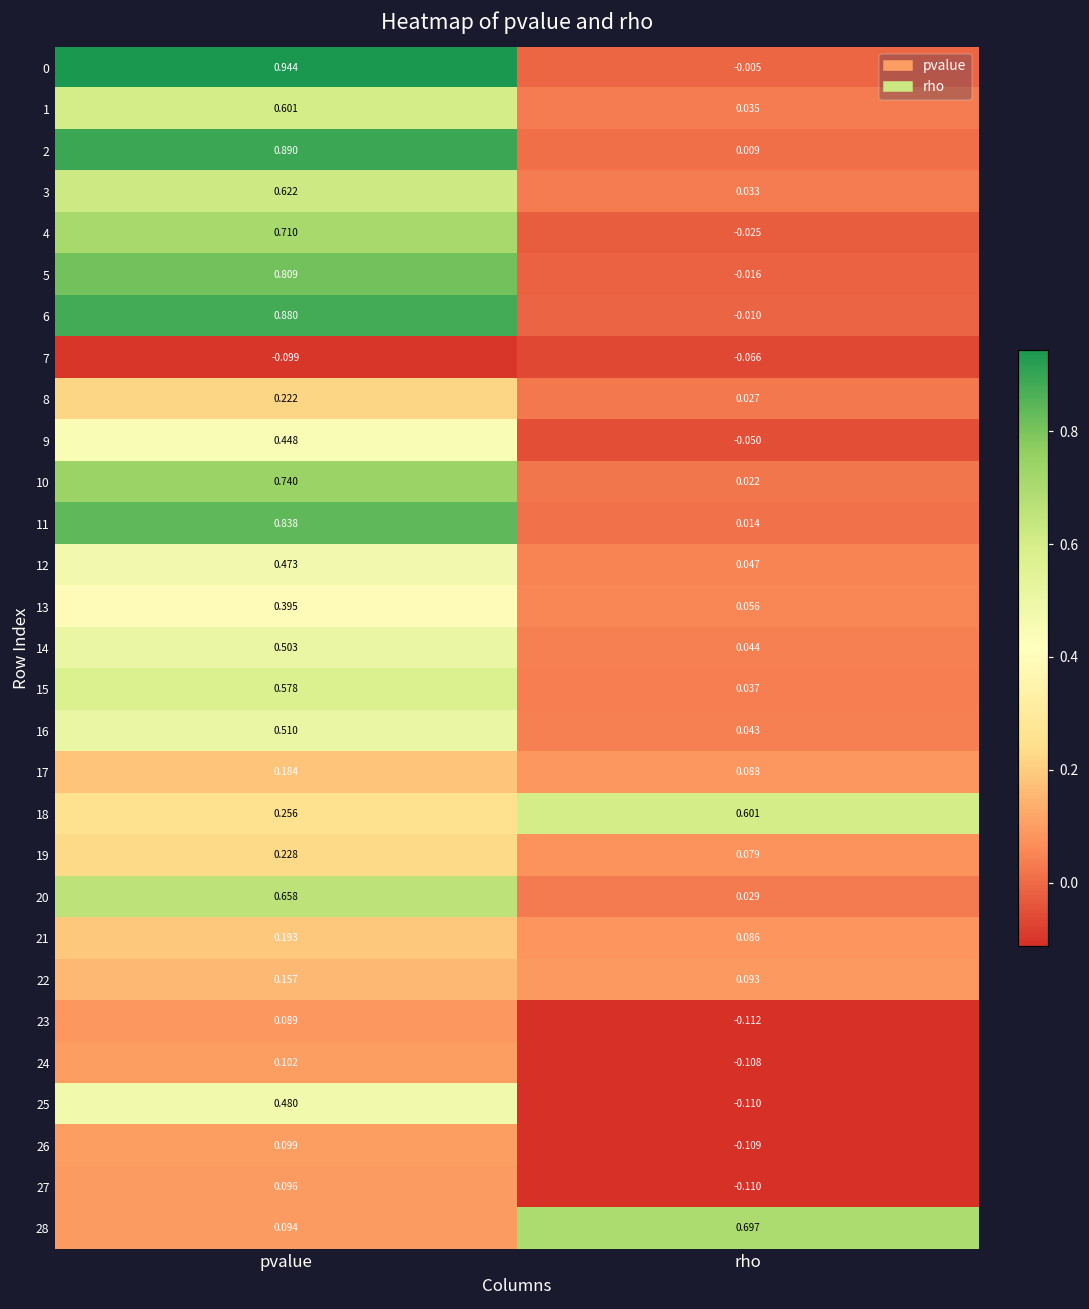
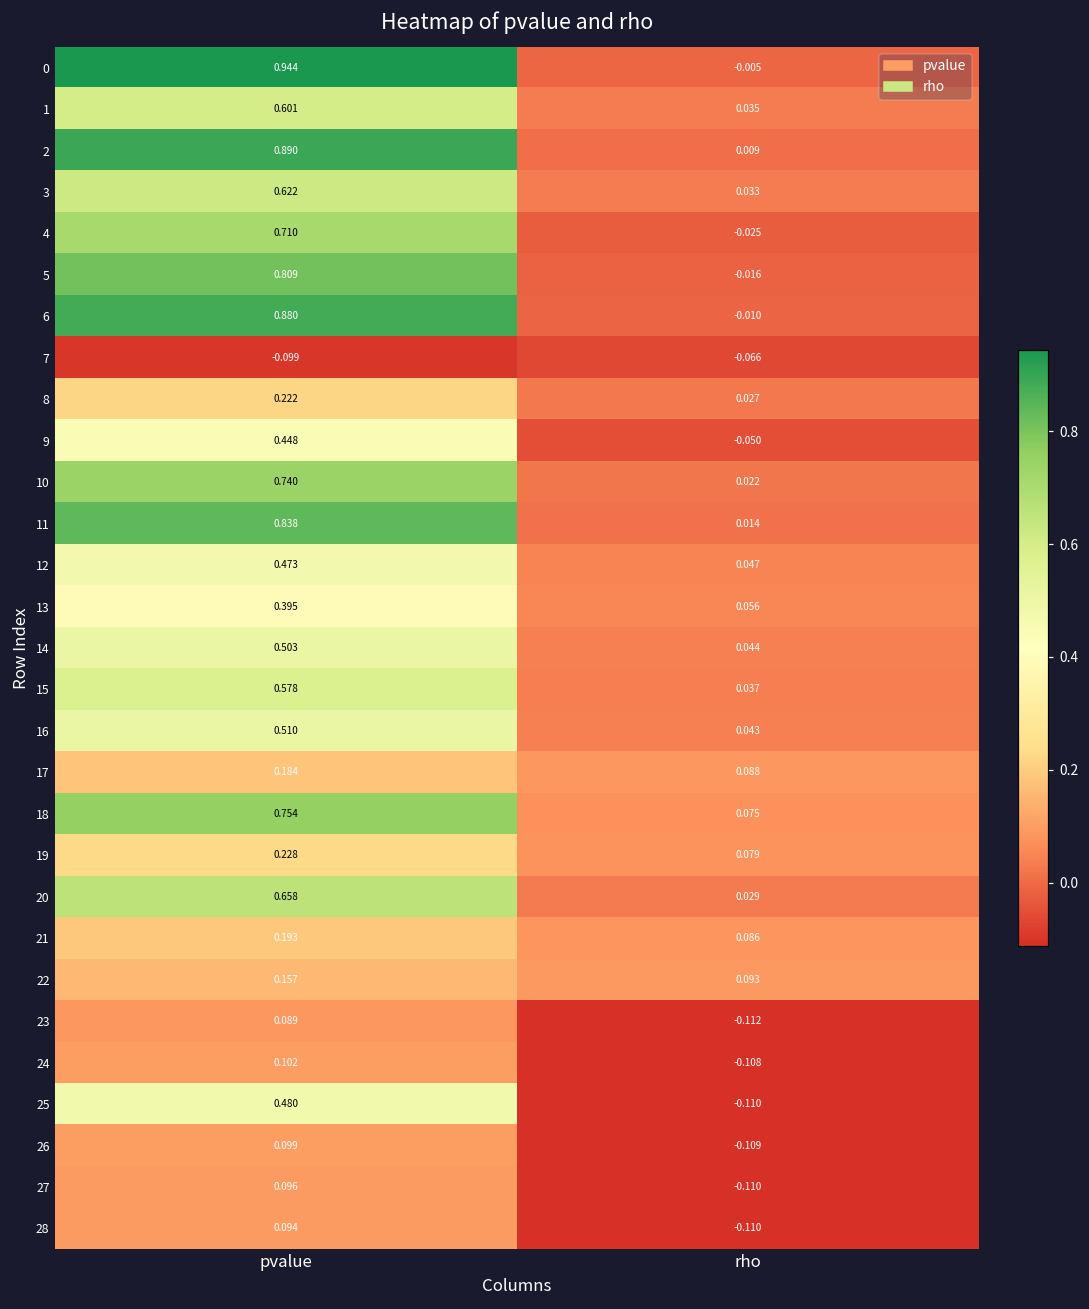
18, pvalue: 0.256 -> 0.754
18, rho: 0.601 -> 0.075
28, rho: 0.697 -> -0.110
